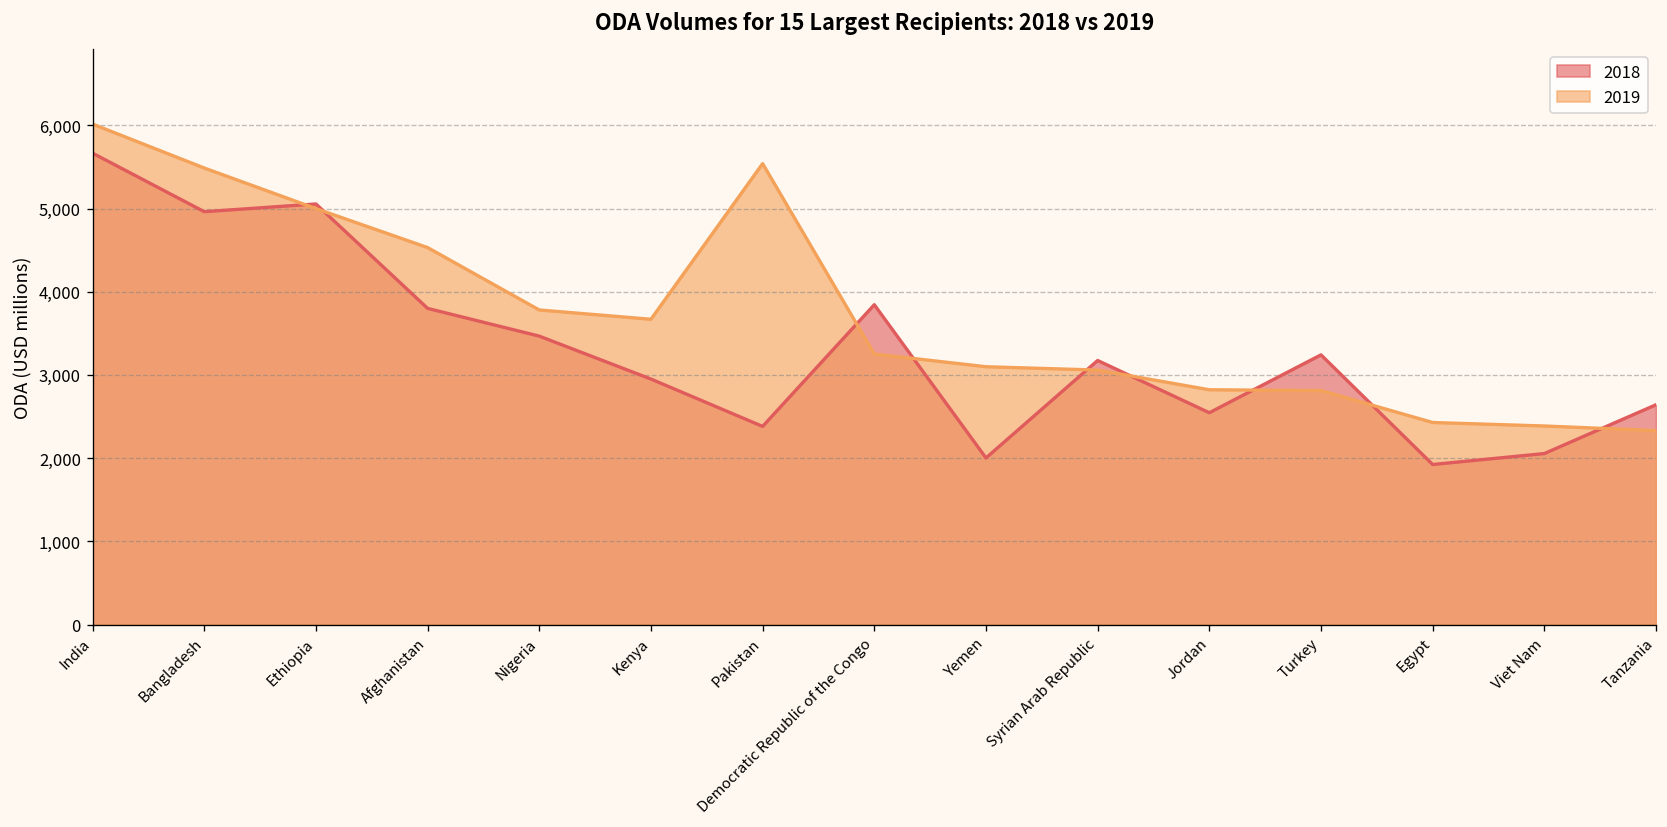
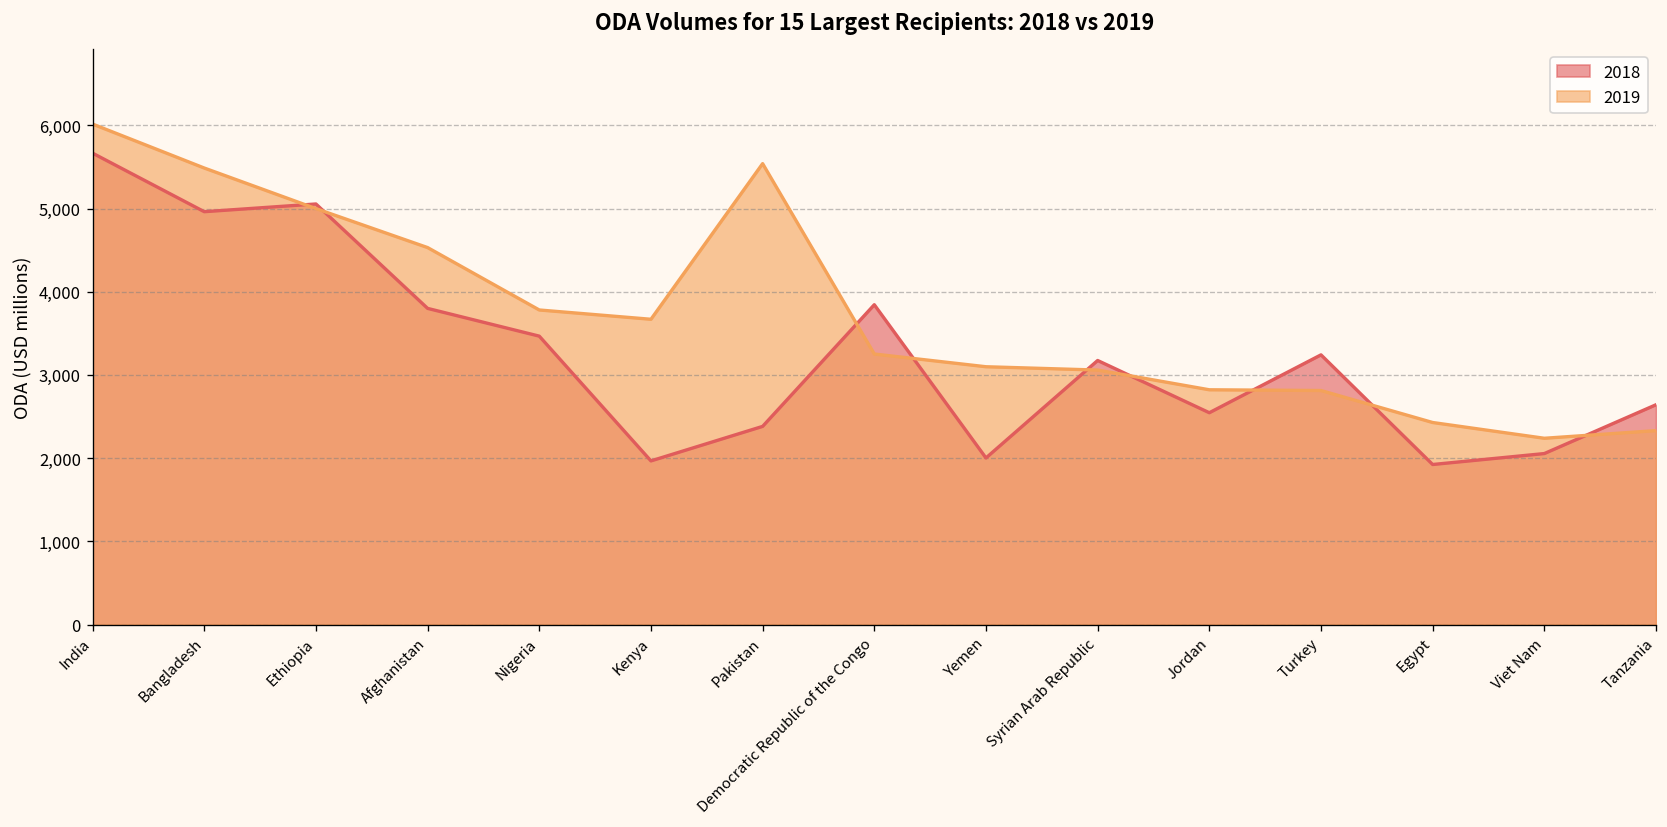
2018, Kenya: 3,000 -> 2,000
2019, Viet Nam: 2,400 -> 2,200
